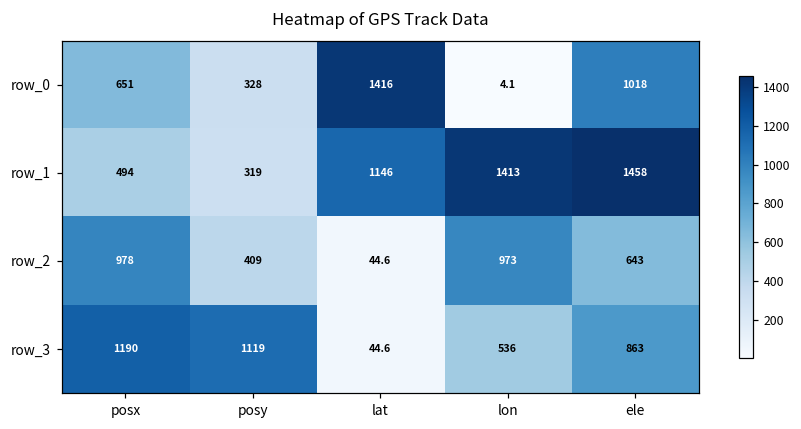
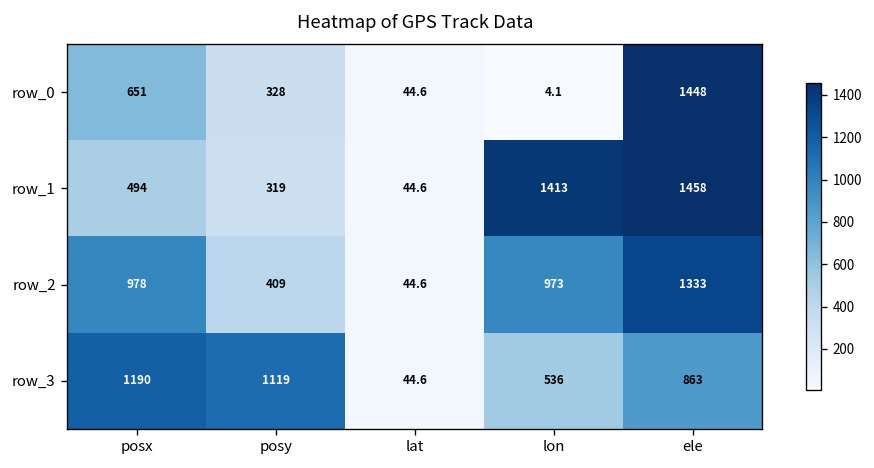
row_0, lat: 1416 -> 44.6
row_0, ele: 1018 -> 1448
row_1, lat: 1146 -> 44.6
row_2, ele: 643 -> 1333
